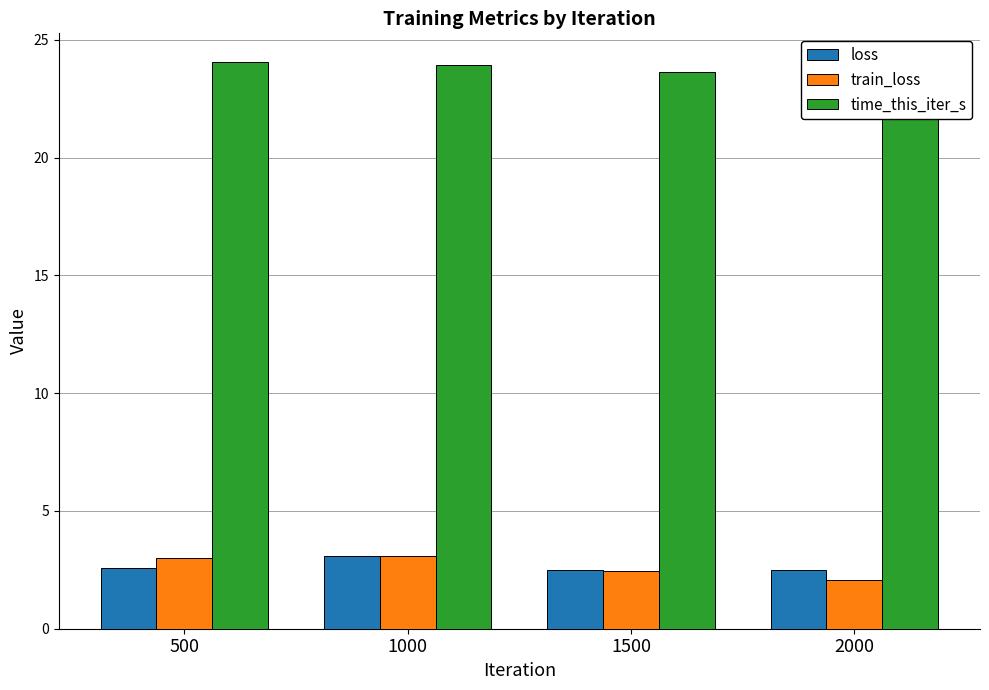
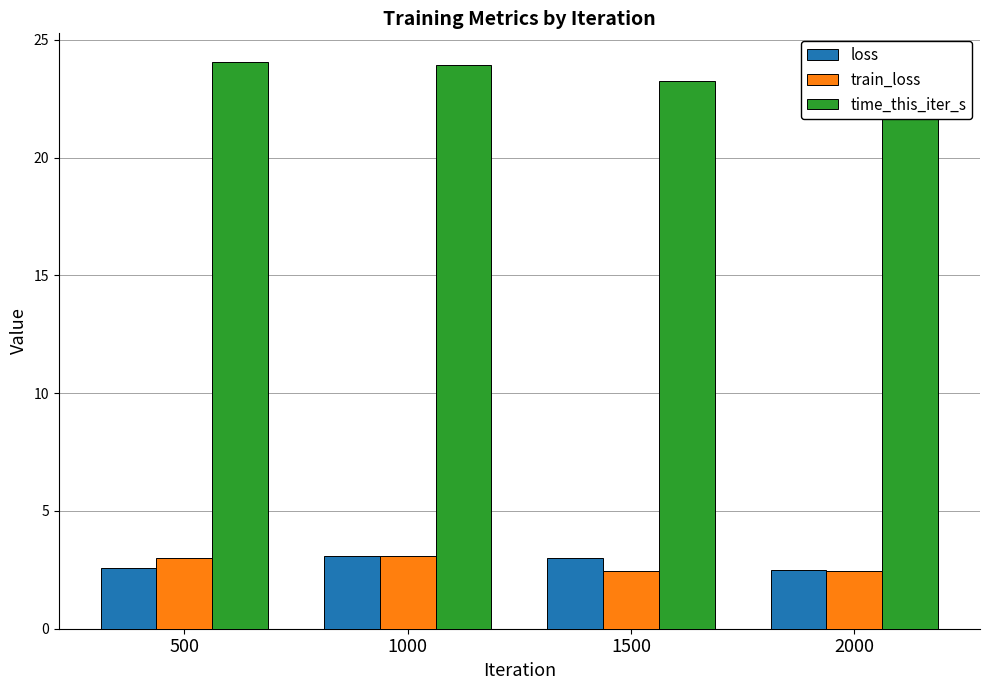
loss, 1500: 2.5 -> 3.0
time_this_iter_s, 1500: 23.6 -> 23.3
train_loss, 2000: 2.1 -> 2.4
